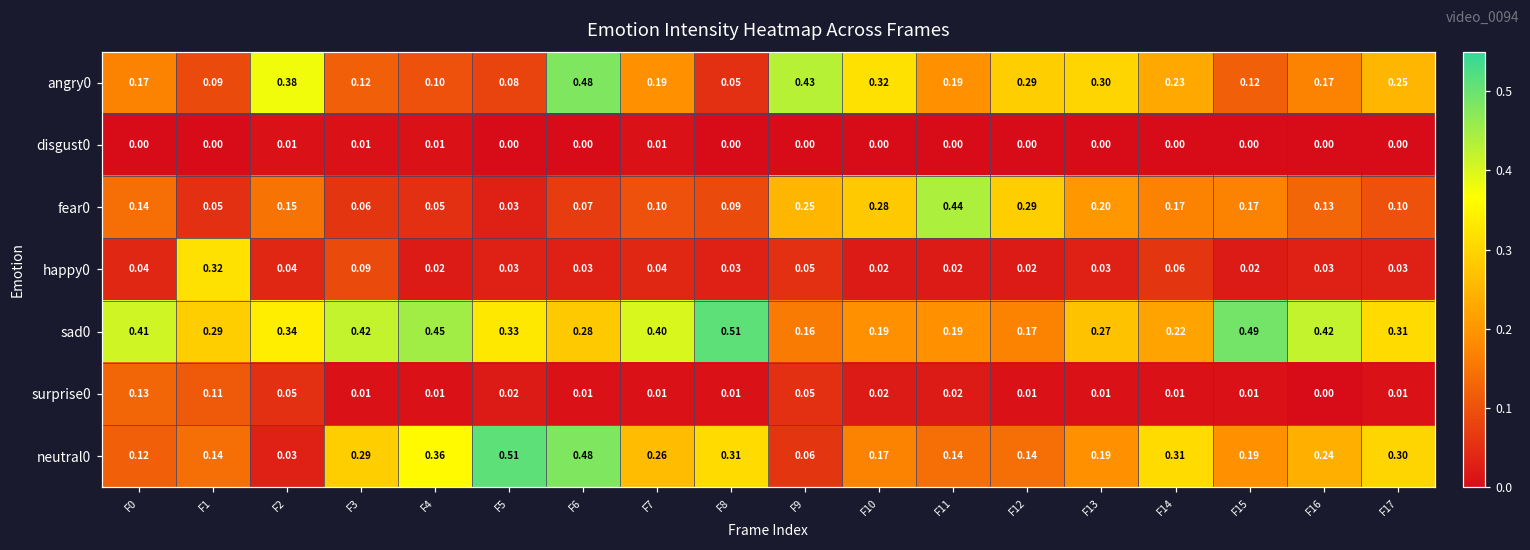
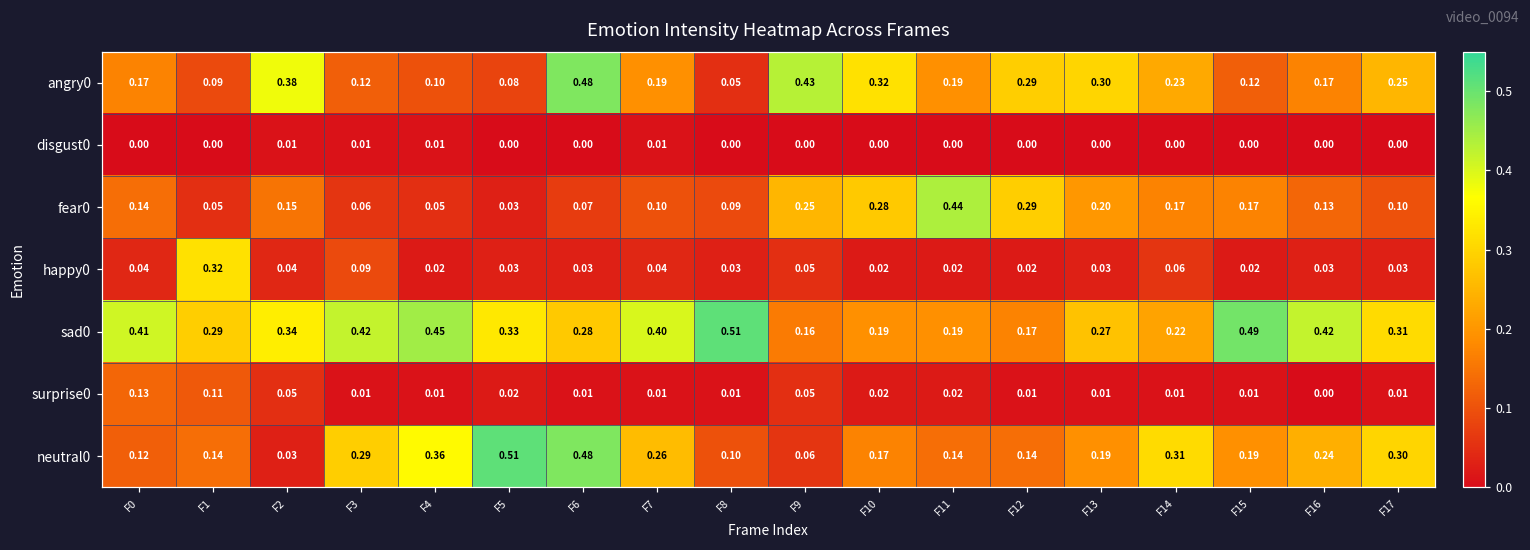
neutral0, F8: 0.31 -> 0.10
